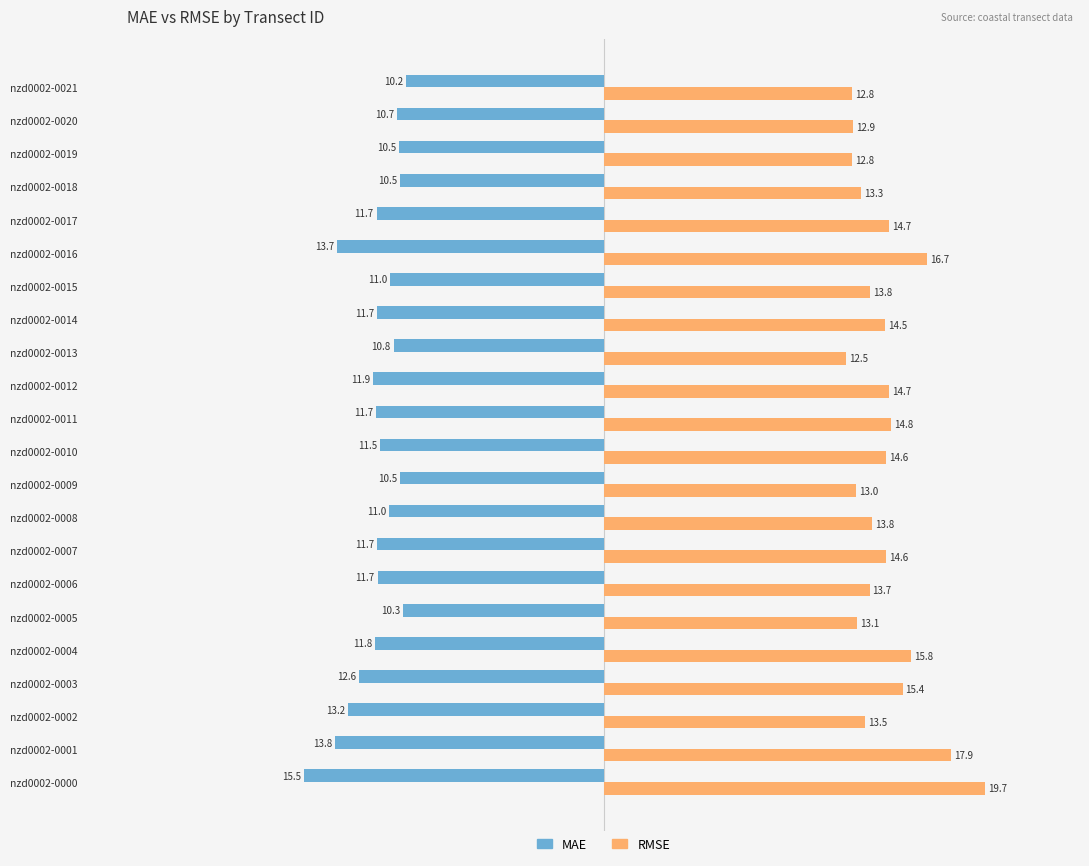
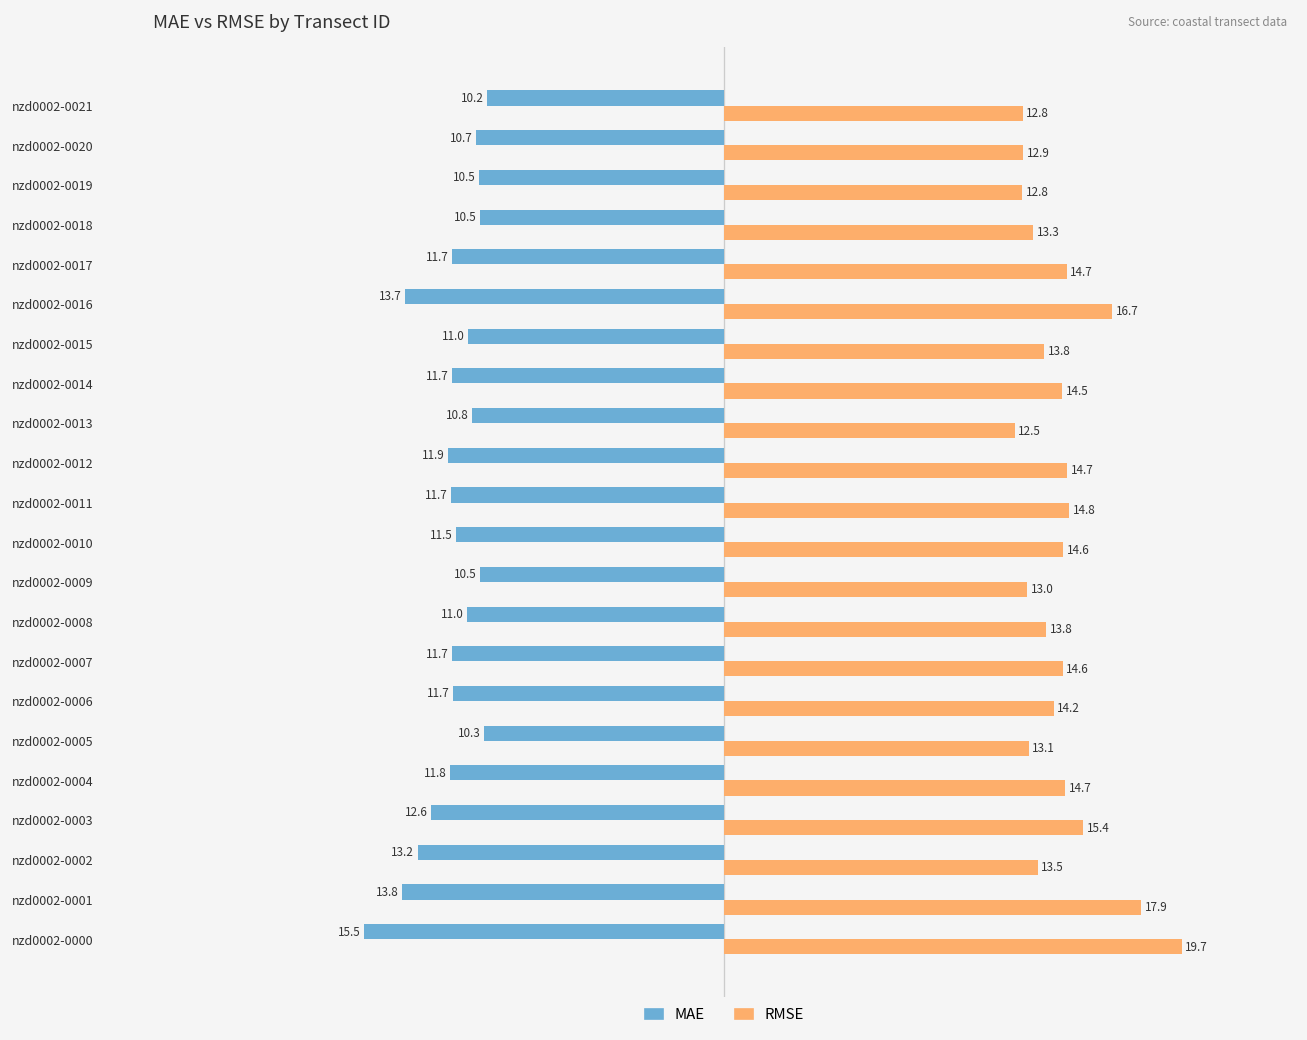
RMSE, nzd0002-0006: 13.7 -> 14.2
RMSE, nzd0002-0004: 15.8 -> 14.7
